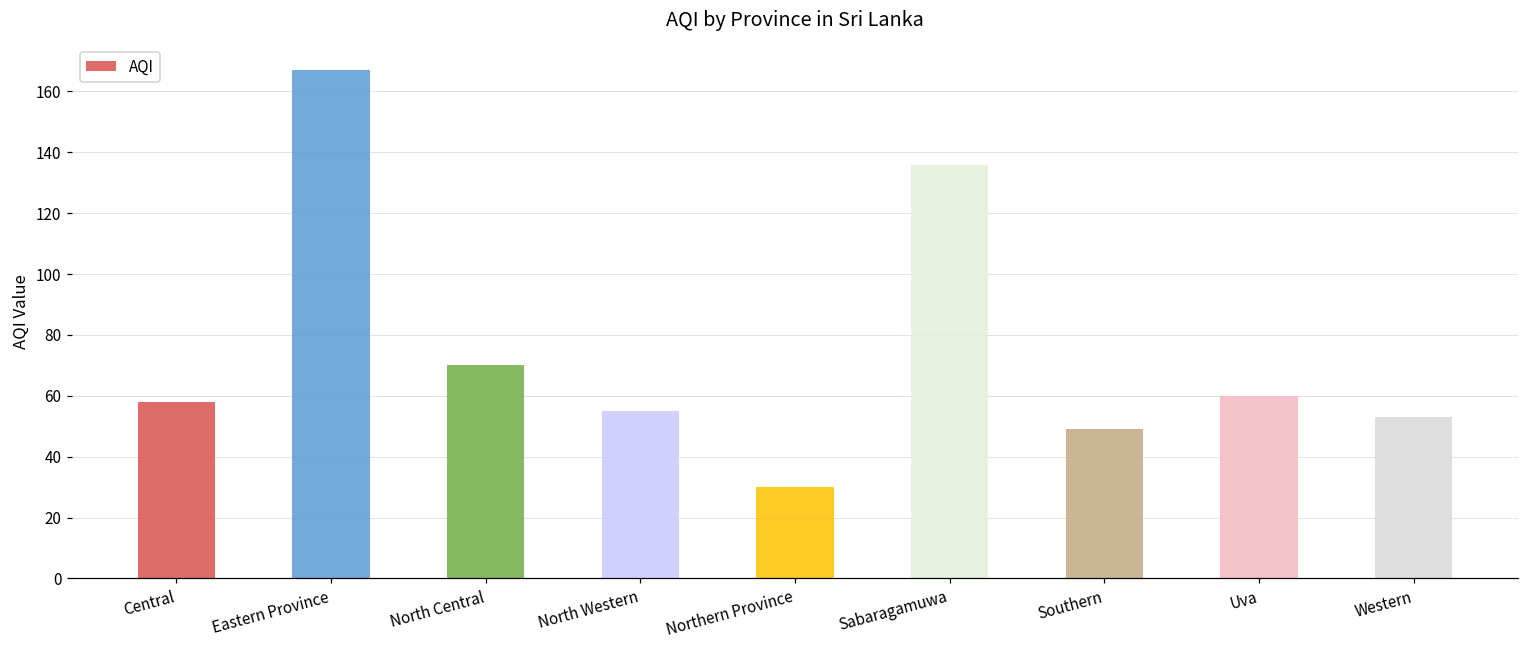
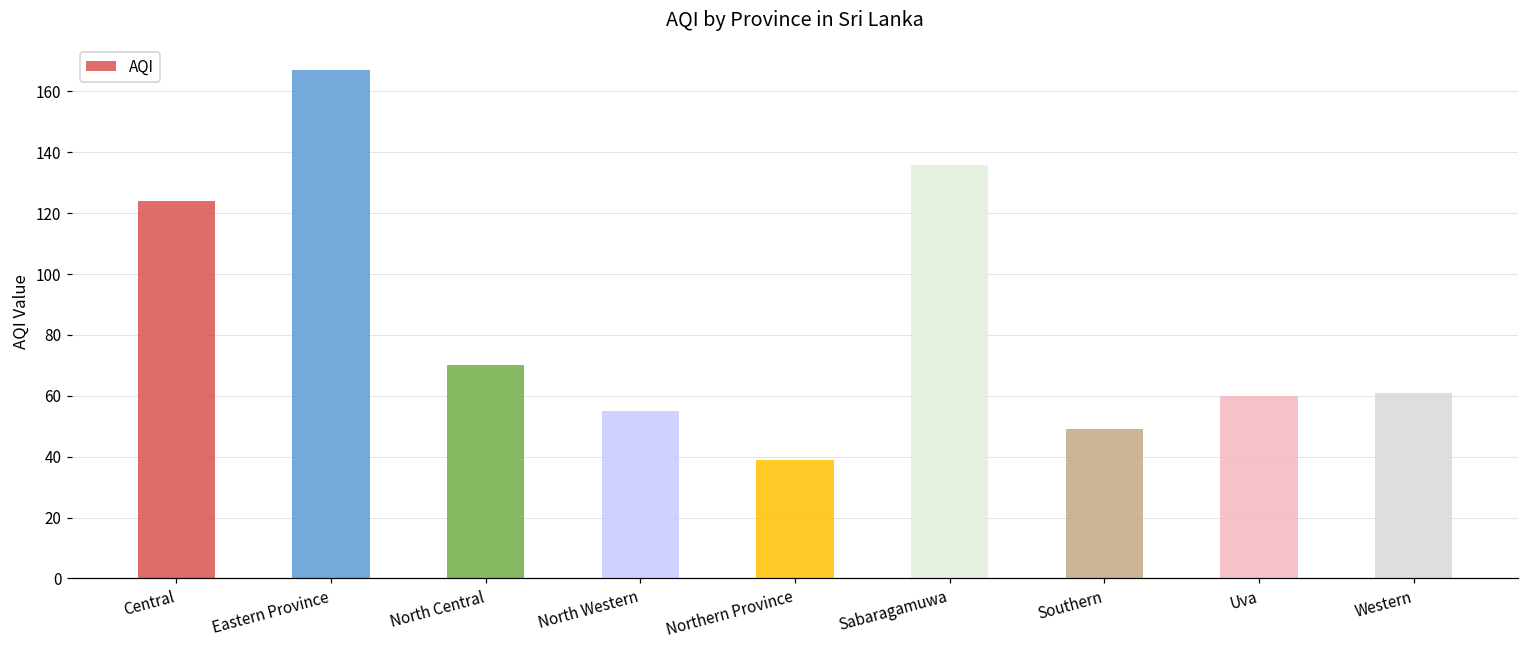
Central: 58 -> 124
Northern Province: 30 -> 39
Western: 53 -> 61
